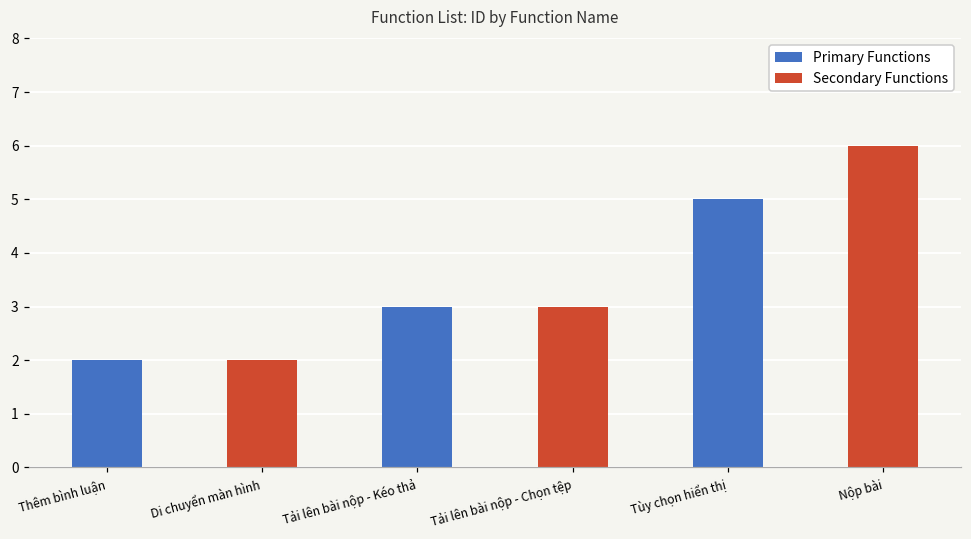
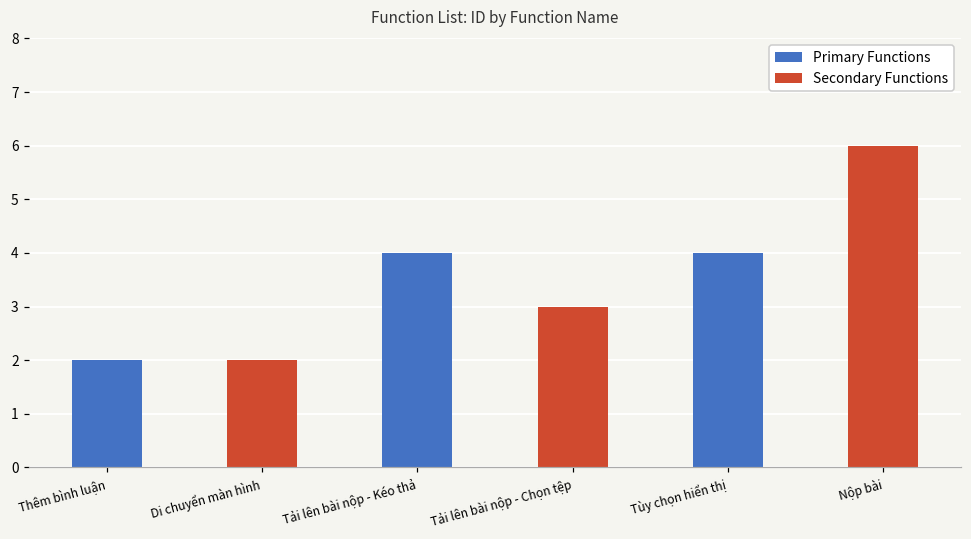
Tải lên bài nộp - Kéo thả: 3 -> 4
Tùy chọn hiển thị: 5 -> 4
